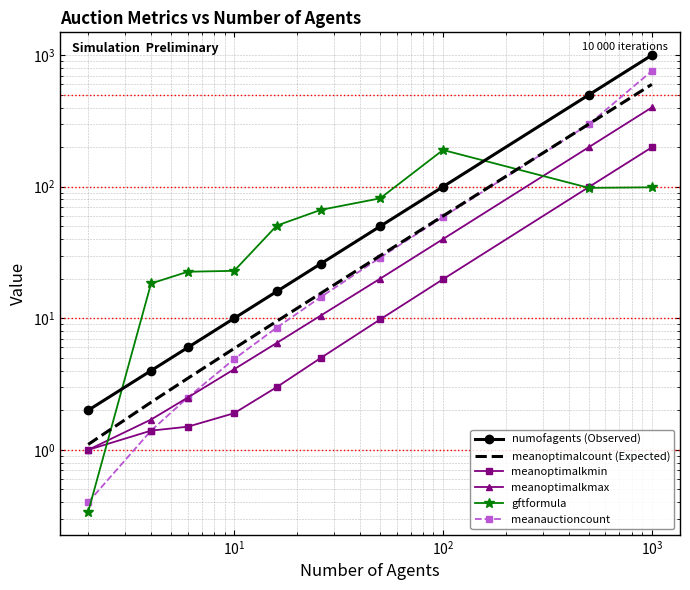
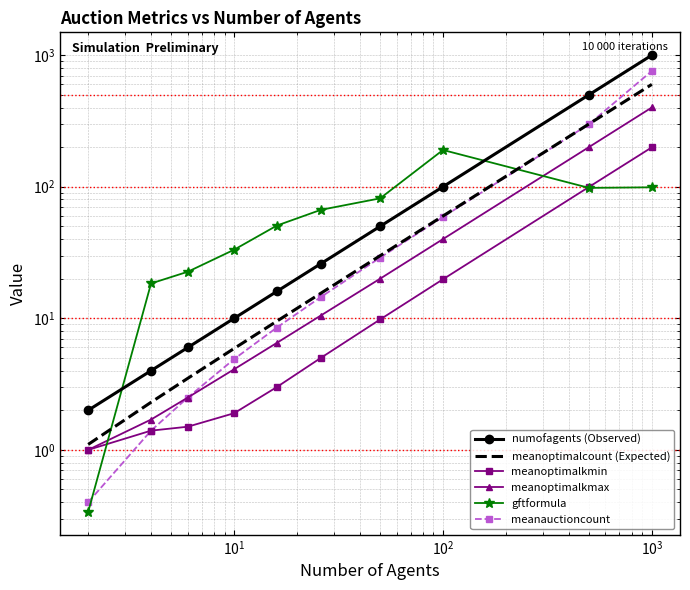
gftformula, 10^1: 23 -> 33
